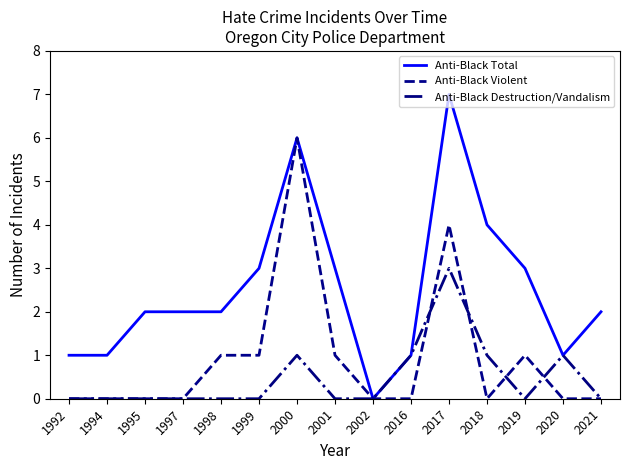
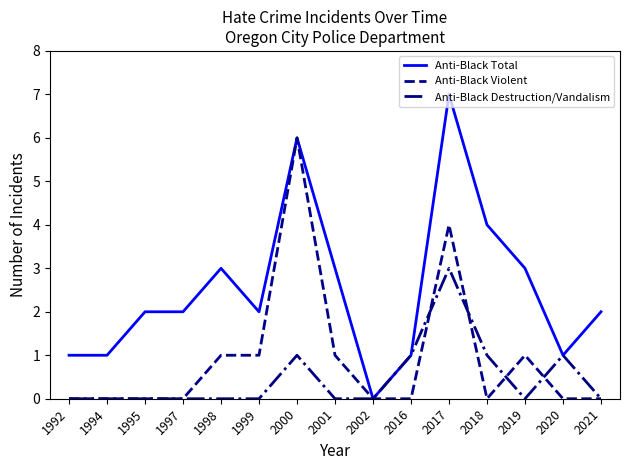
Anti-Black Total, 1998: 2 -> 3
Anti-Black Total, 1999: 3 -> 2
